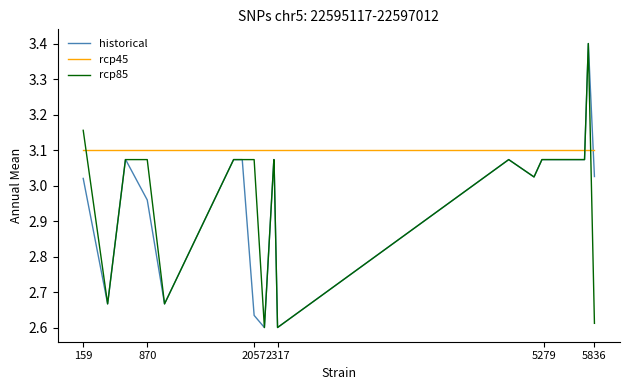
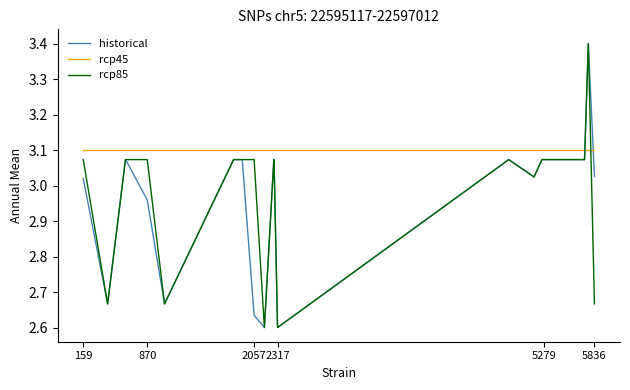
rcp85, 159: 3.16 -> 3.07
rcp85, 5836: 2.61 -> 2.67
